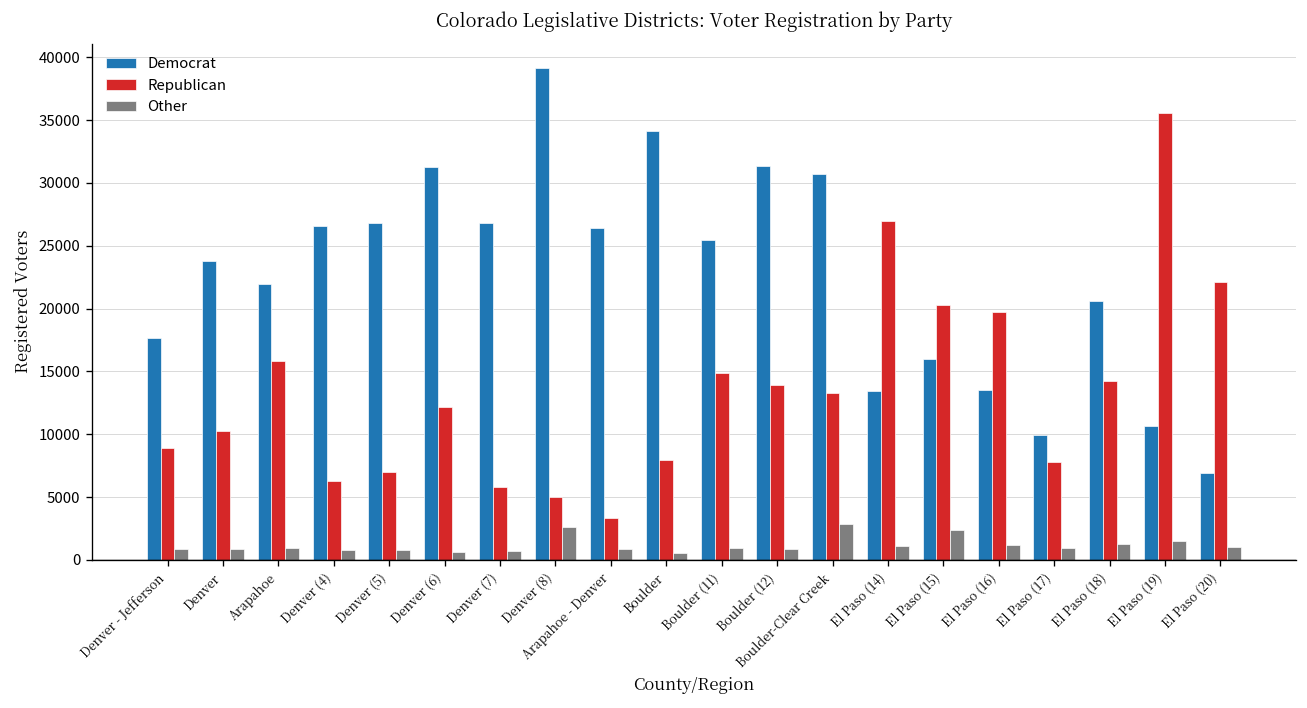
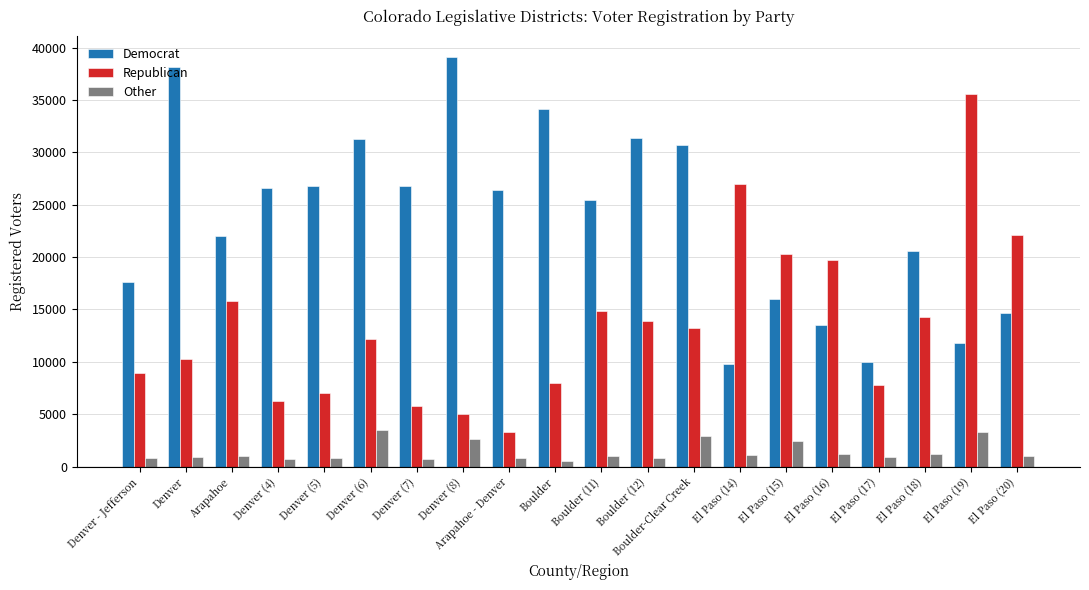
Democrat, Denver: 23800 -> 38200
Other, Denver (6): 600 -> 3500
Democrat, El Paso (14): 13400 -> 9800
Democrat, El Paso (19): 10700 -> 11800
Other, El Paso (19): 1500 -> 3300
Democrat, El Paso (20): 6900 -> 14700
